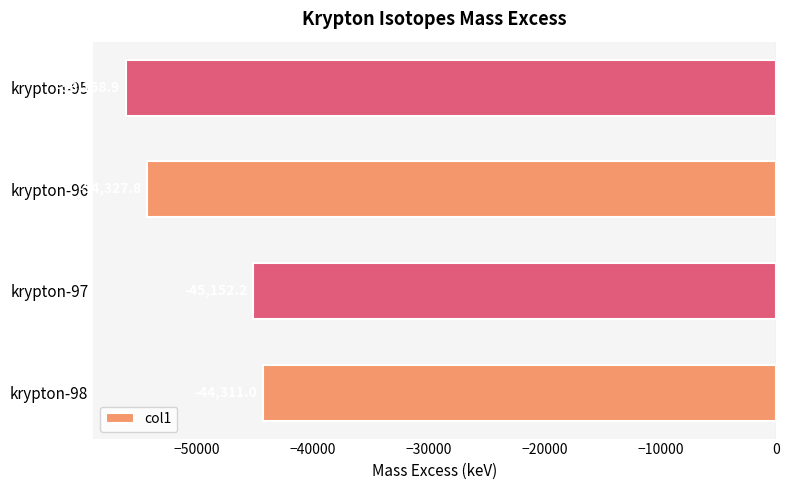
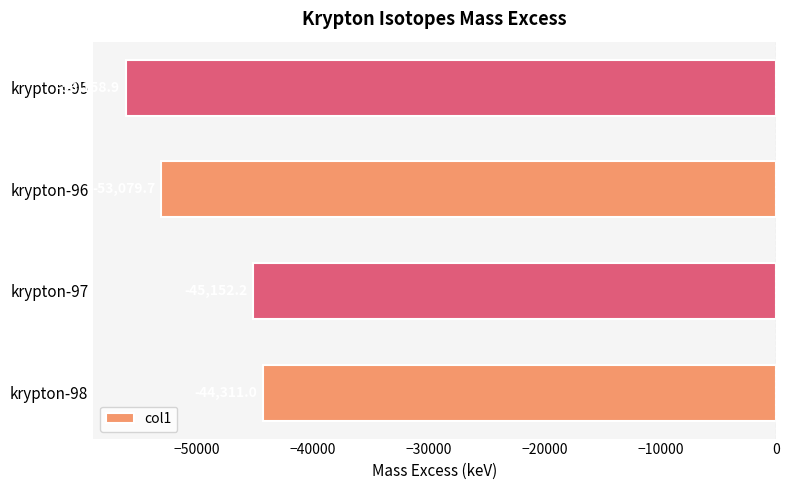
krypton-96: -54300 -> -53100
